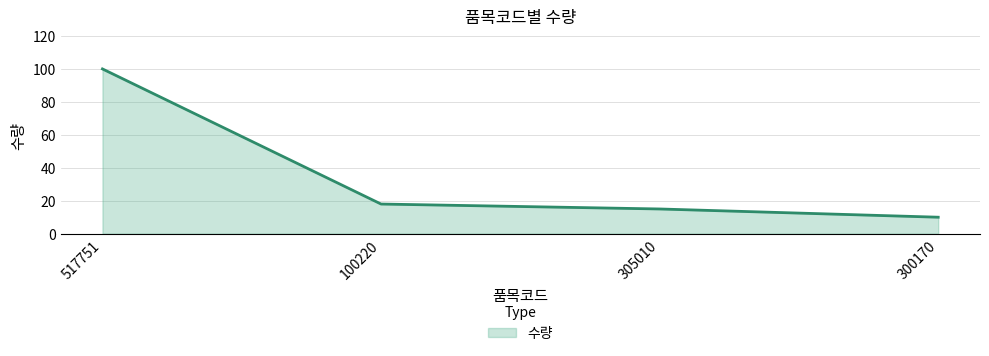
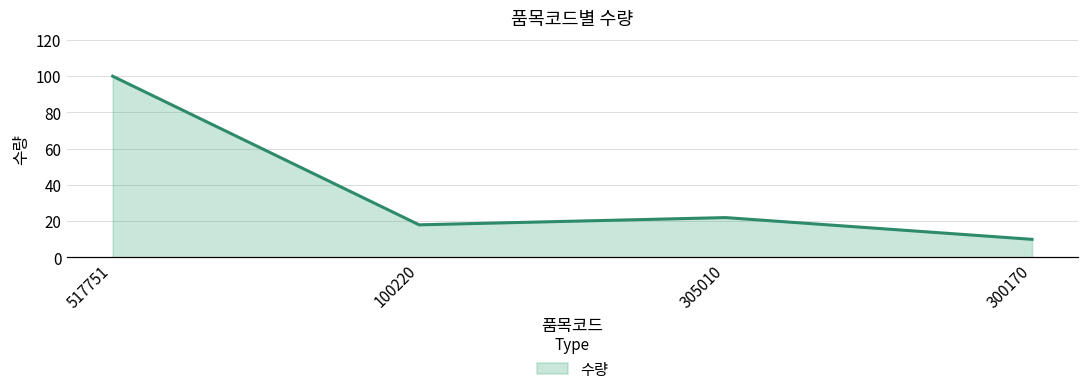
305010: 15 -> 22
